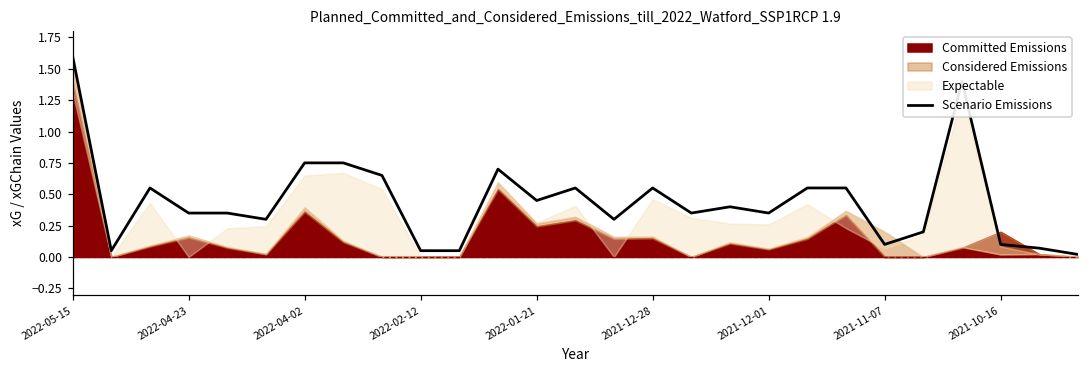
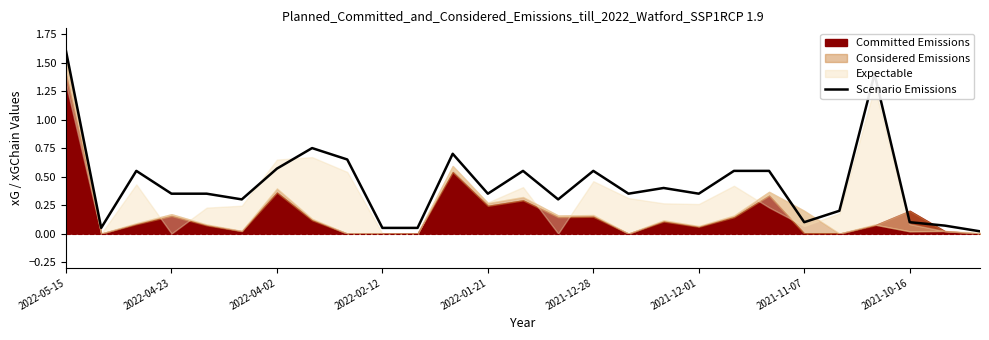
Scenario Emissions, 2022-04-02: 0.75 -> 0.57
Scenario Emissions, 2022-01-21: 0.45 -> 0.35
